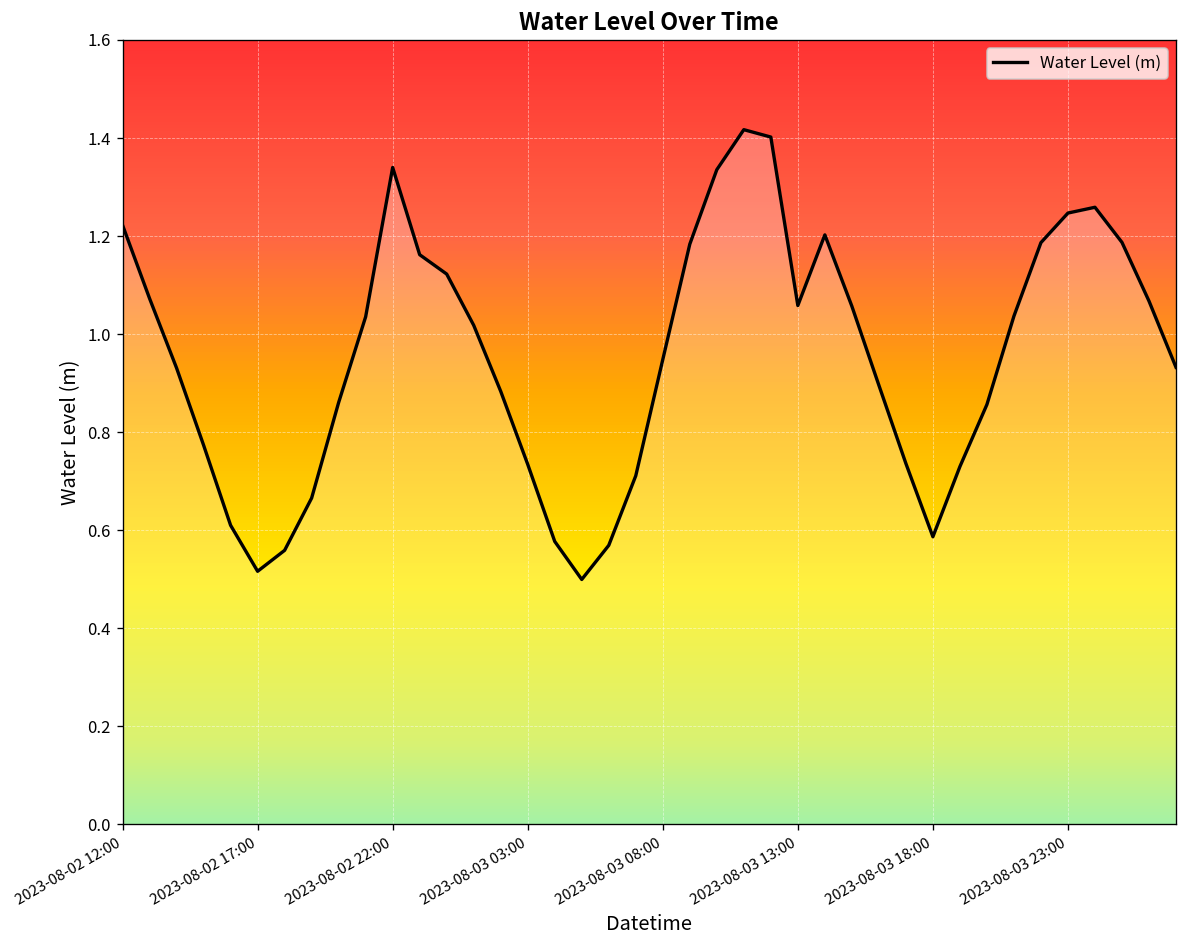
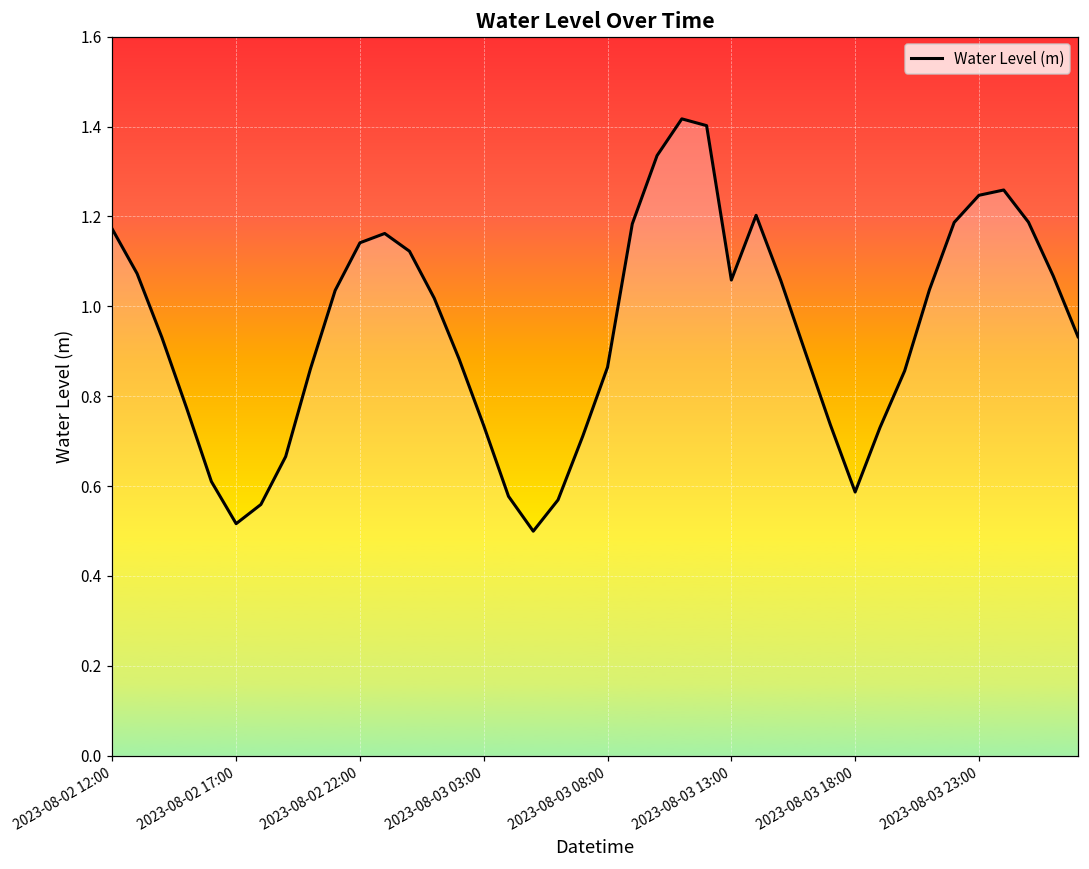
2023-08-02 12:00: 1.22 -> 1.17
2023-08-02 22:00: 1.34 -> 1.14
2023-08-03 08:00: 0.95 -> 0.86
